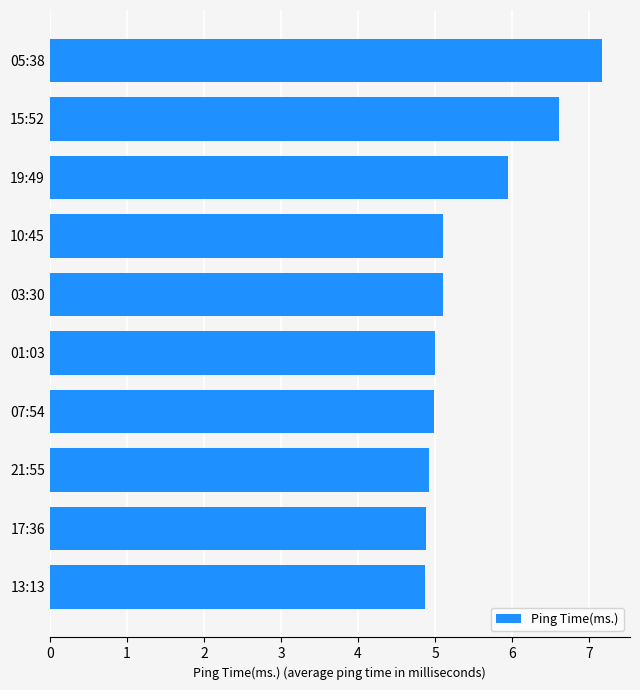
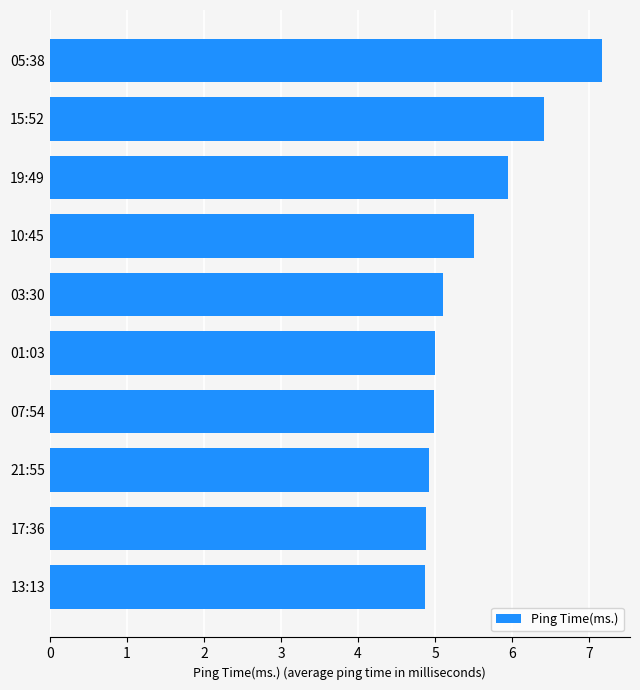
15:52: 6.6 -> 6.4
10:45: 5.1 -> 5.5
